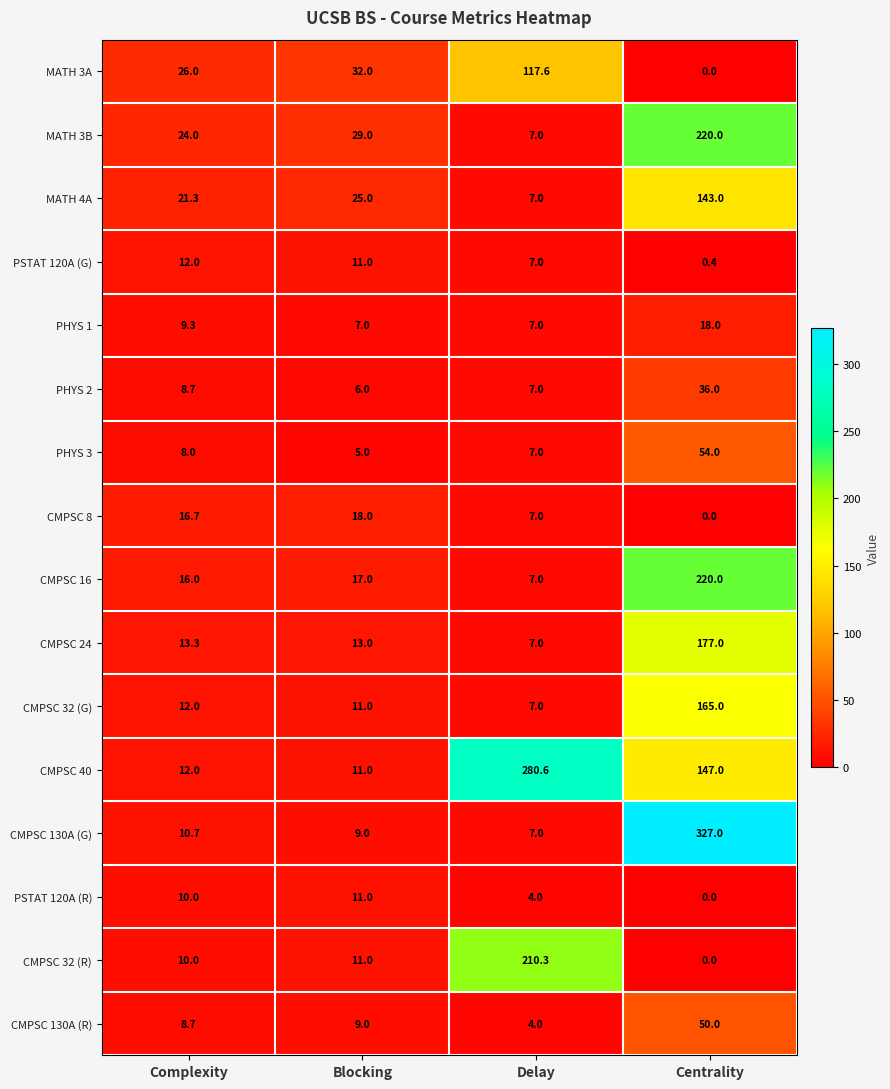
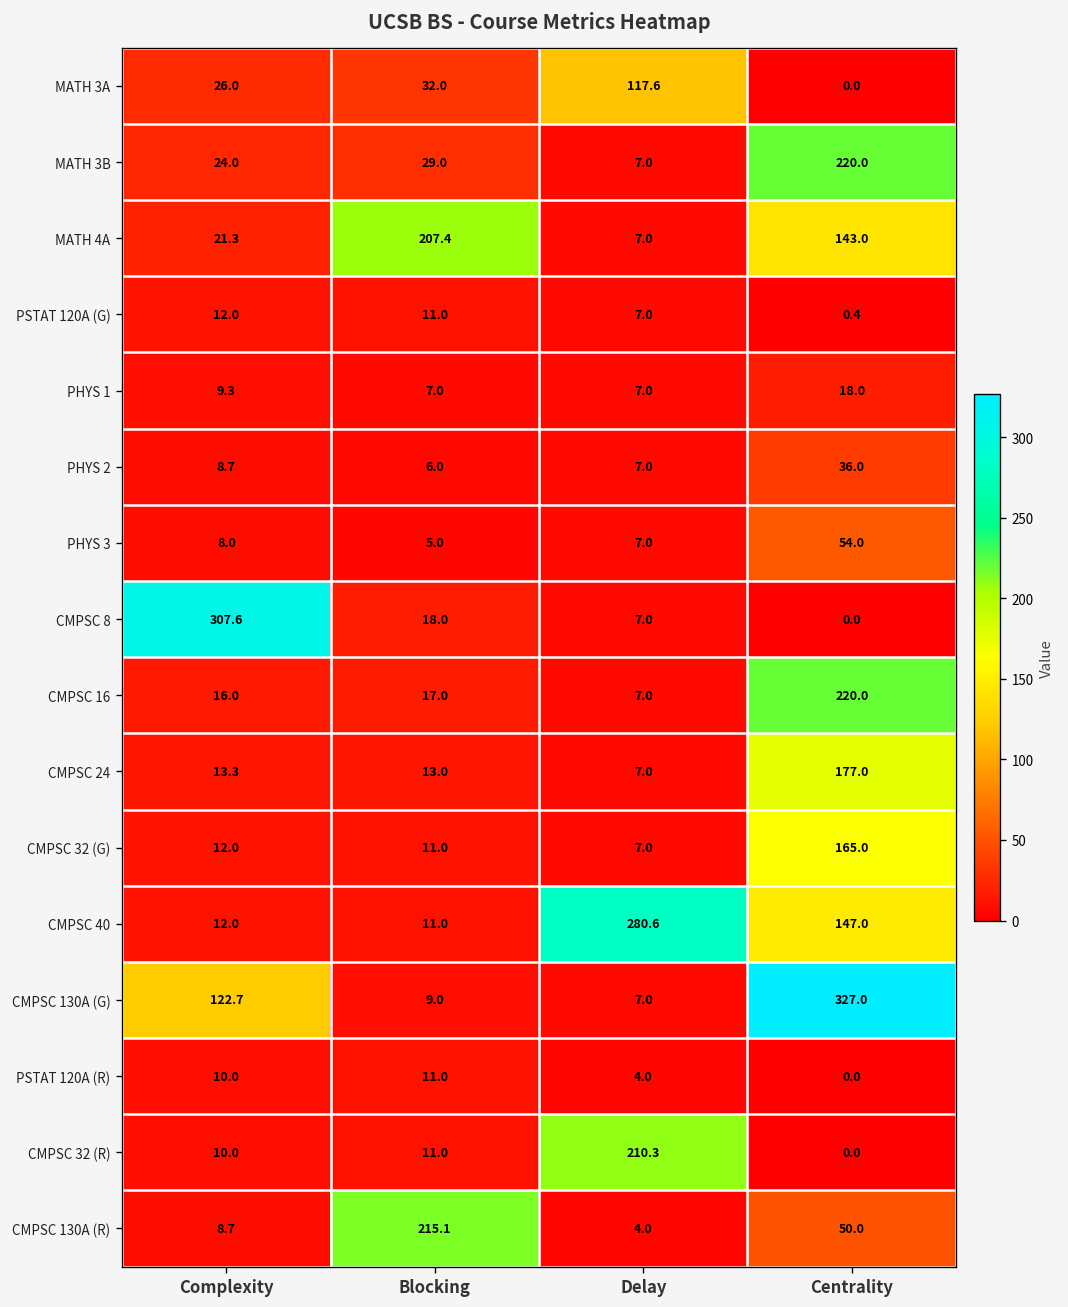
MATH 4A, Blocking: 25.0 -> 207.4
CMPSC 8, Complexity: 16.7 -> 307.6
CMPSC 130A (G), Complexity: 10.7 -> 122.7
CMPSC 130A (R), Blocking: 9.0 -> 215.1
